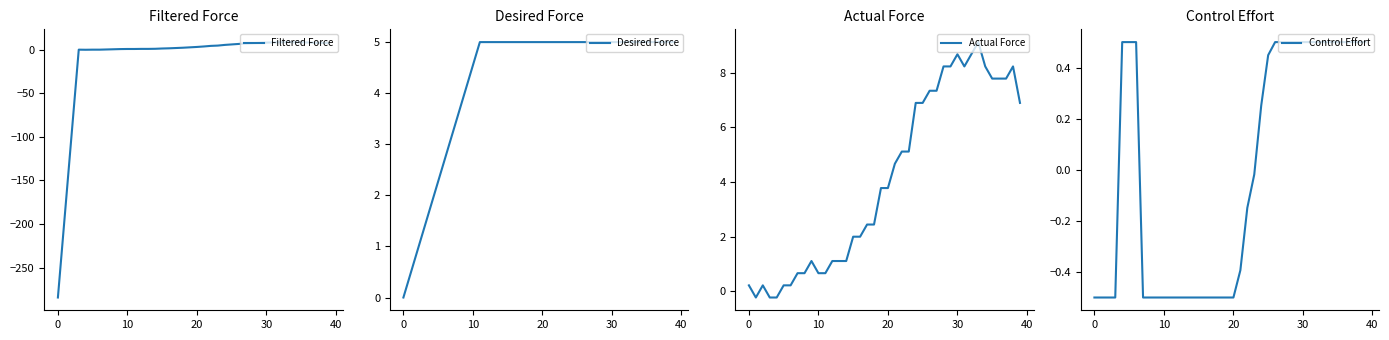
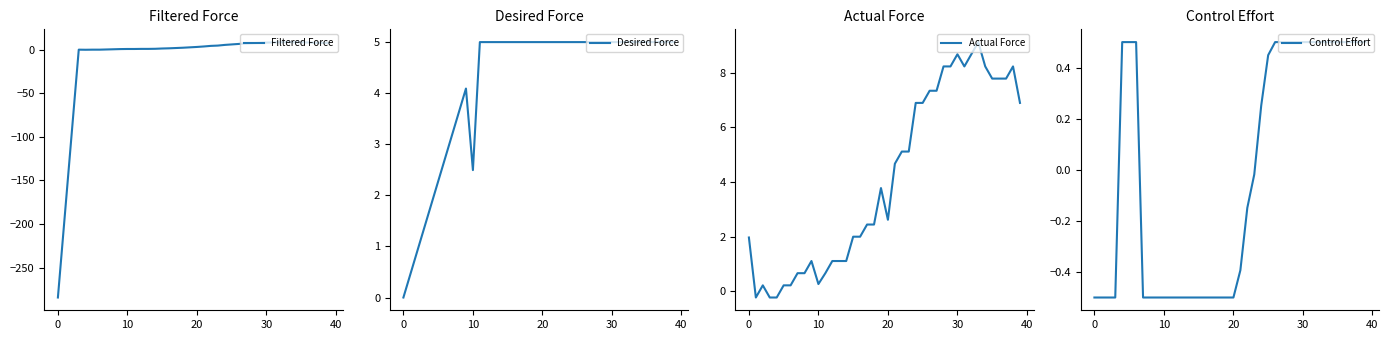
Desired Force, 10: 4.5 -> 2.5
Actual Force, 0: 0.2 -> 2.0
Actual Force, 10: 0.7 -> 0.3
Actual Force, 20: 3.8 -> 2.6
